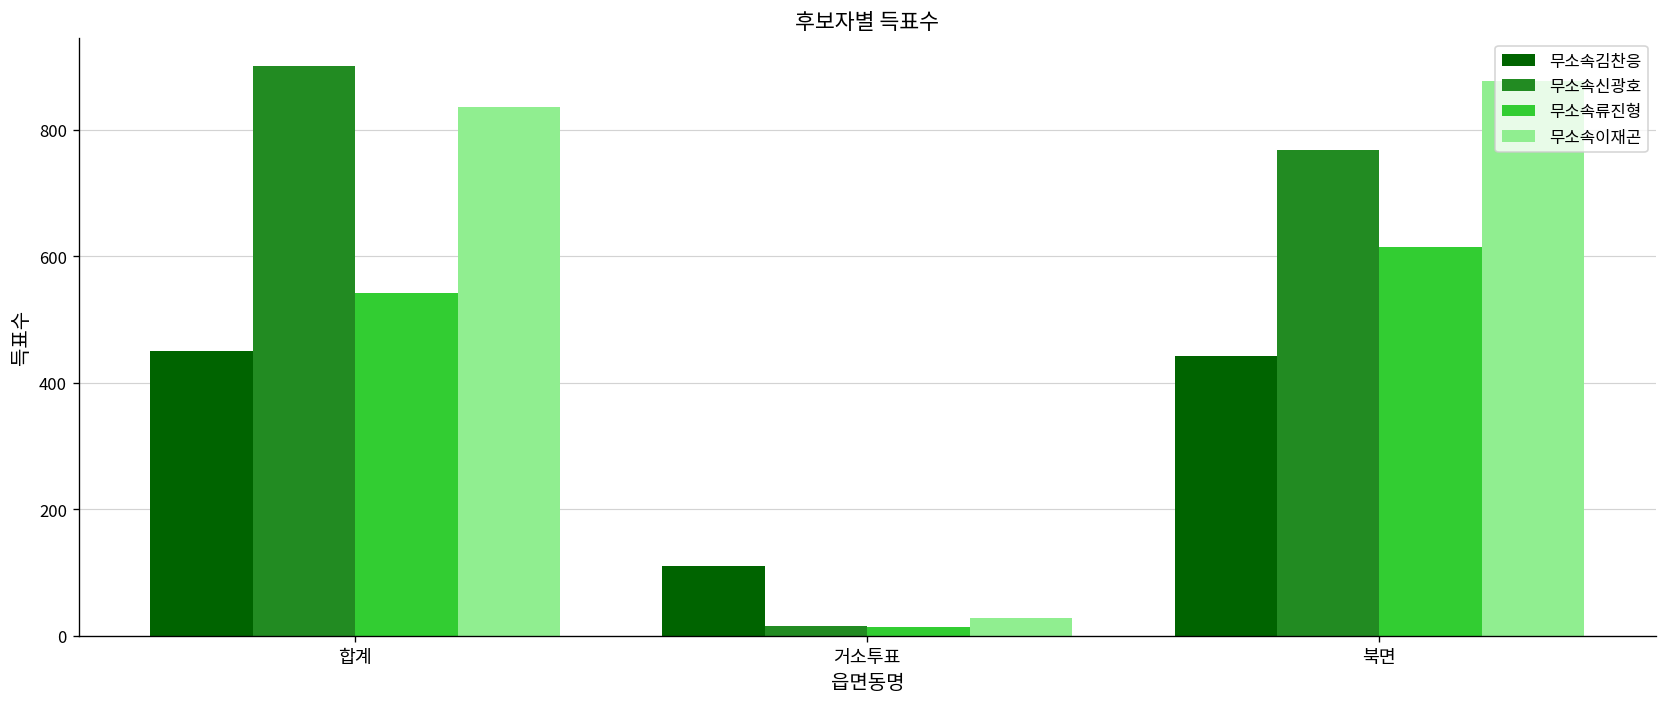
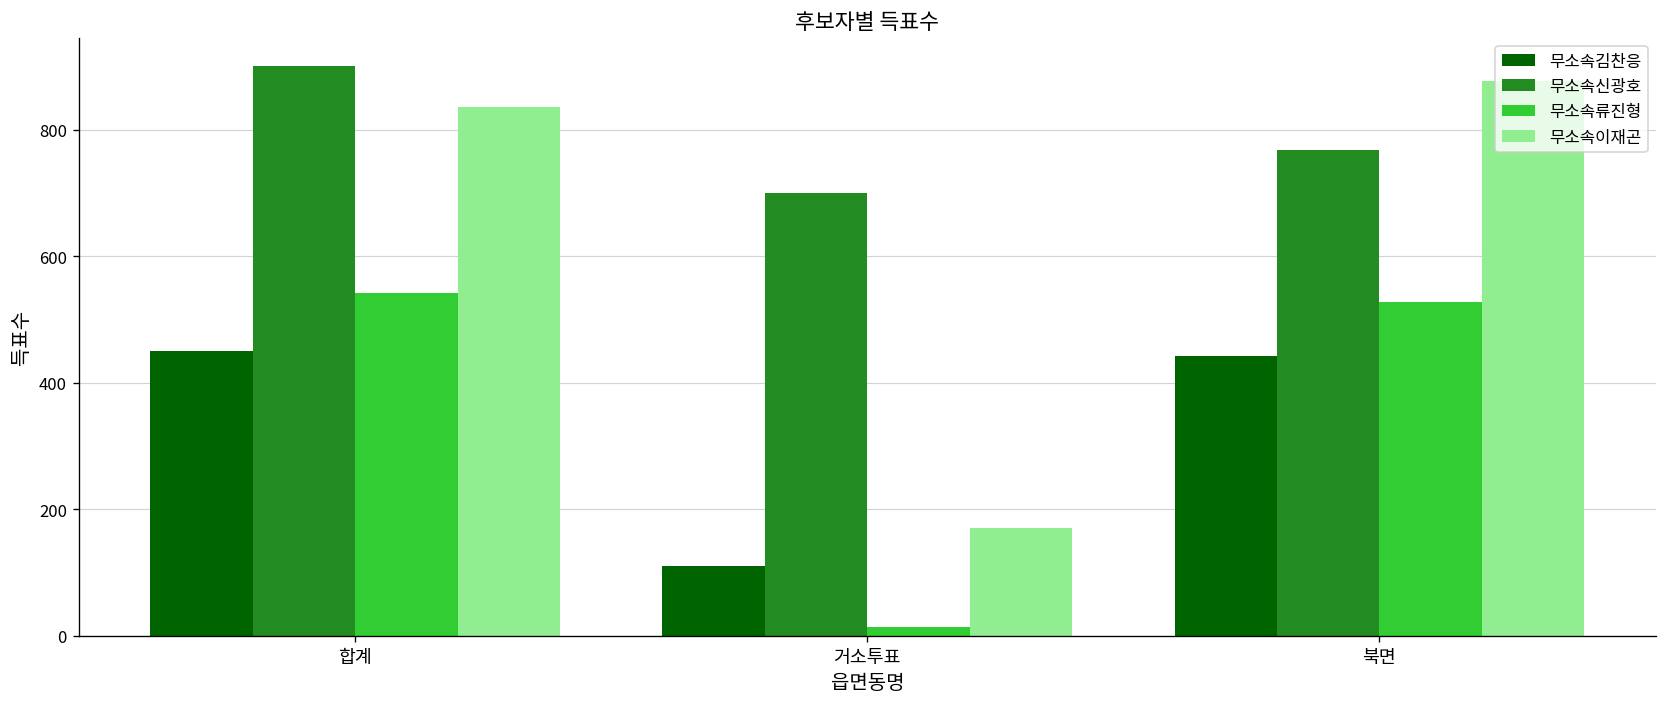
무소속신광호, 거소투표: 20 -> 700
무소속이재곤, 거소투표: 30 -> 170
무소속류진형, 북면: 610 -> 530
